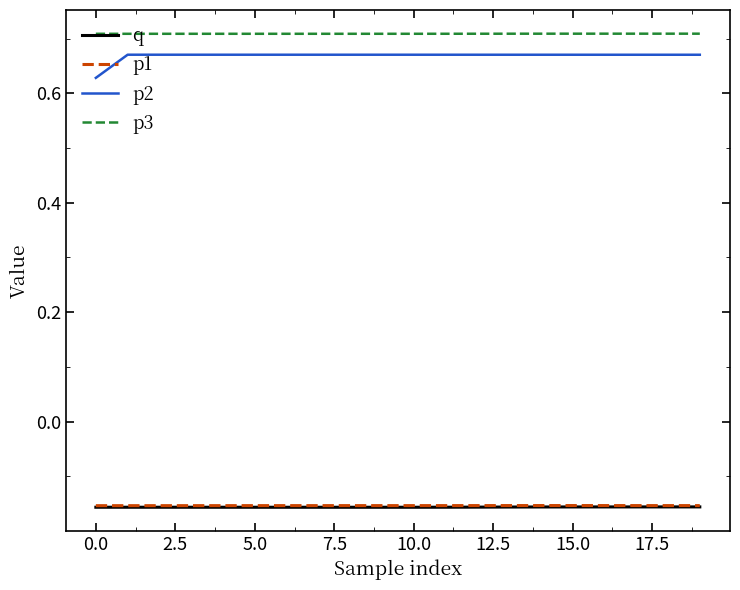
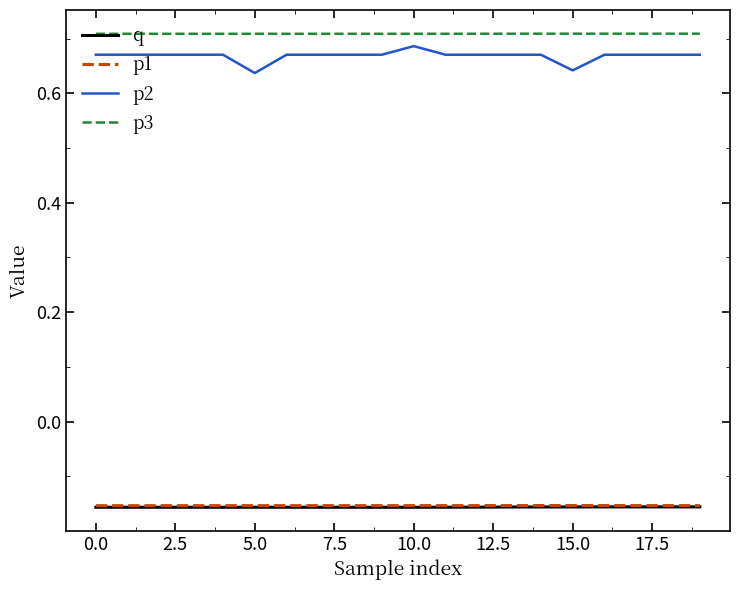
p2, 0.0: 0.63 -> 0.67
p2, 5.0: 0.67 -> 0.64
p2, 10.0: 0.67 -> 0.69
p2, 15.0: 0.67 -> 0.64
